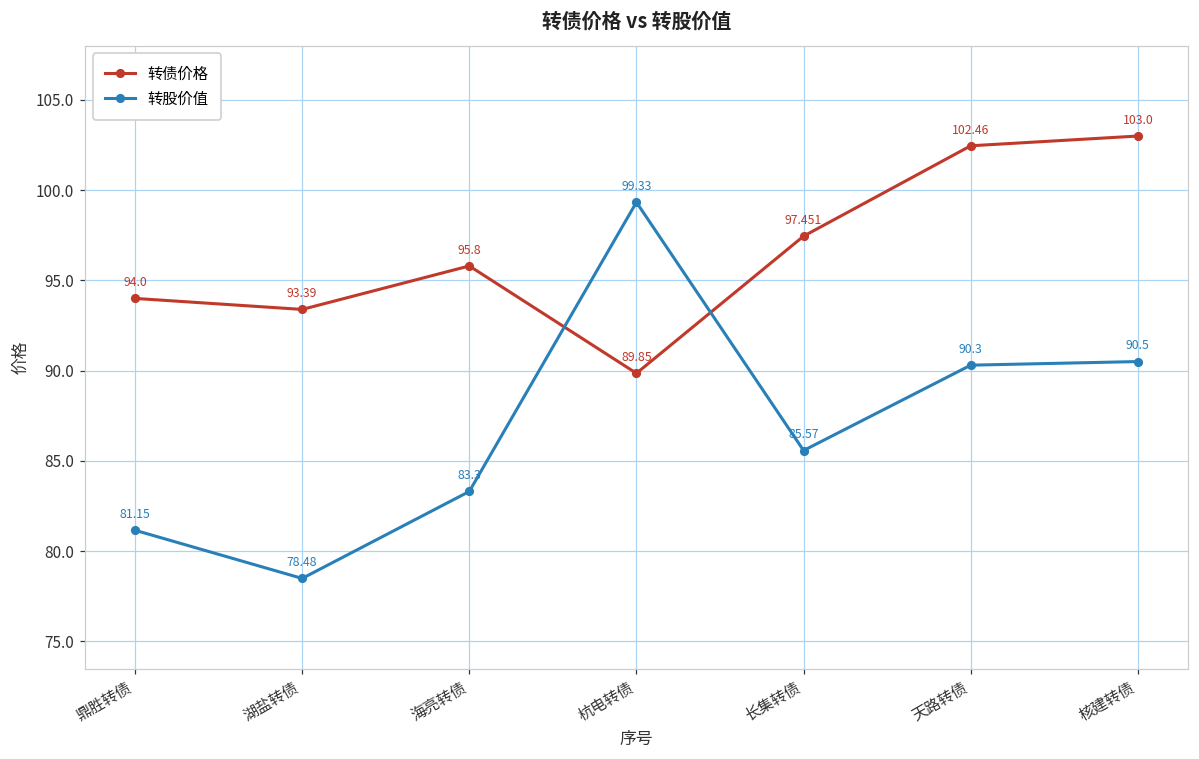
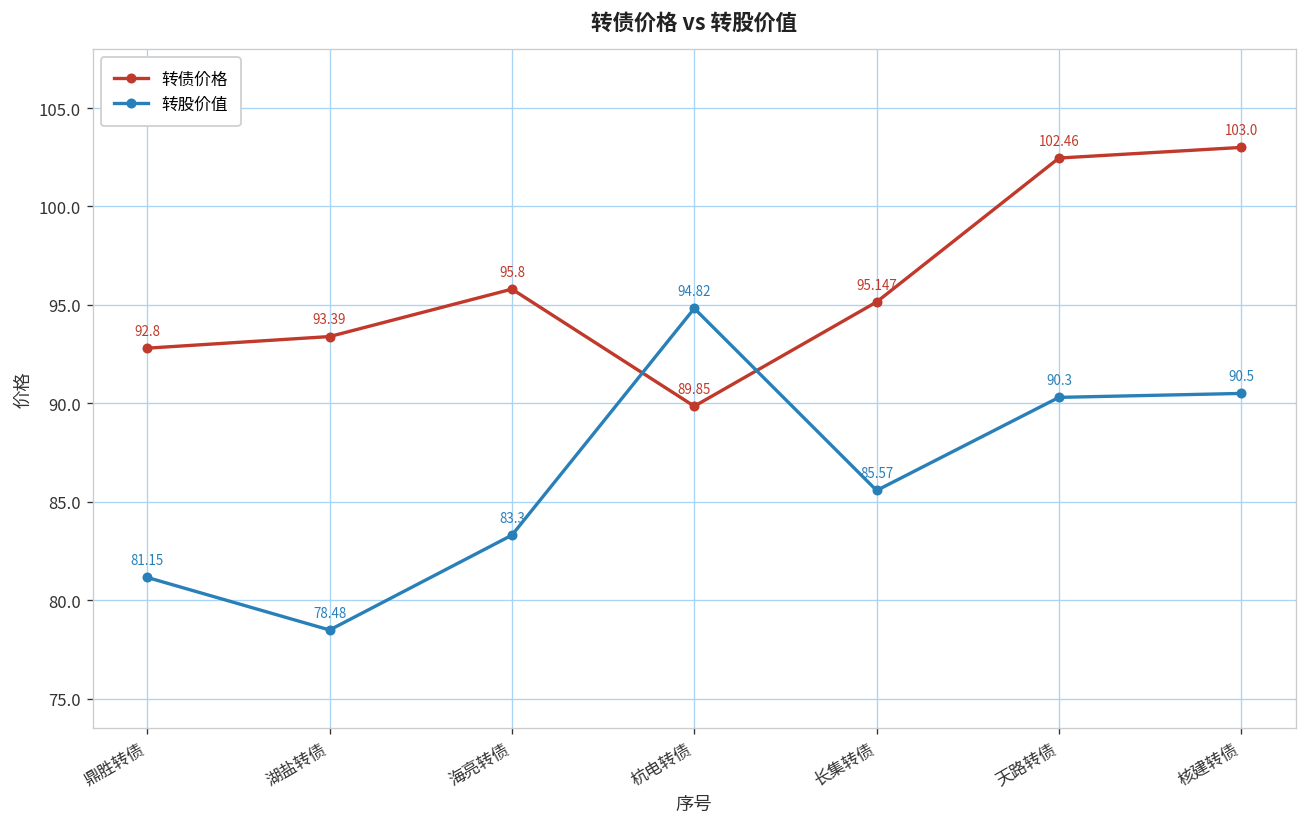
转债价格, 鼎胜转债: 94.0 -> 92.8
转股价值, 杭电转债: 99.33 -> 94.82
转债价格, 长集转债: 97.451 -> 95.147
